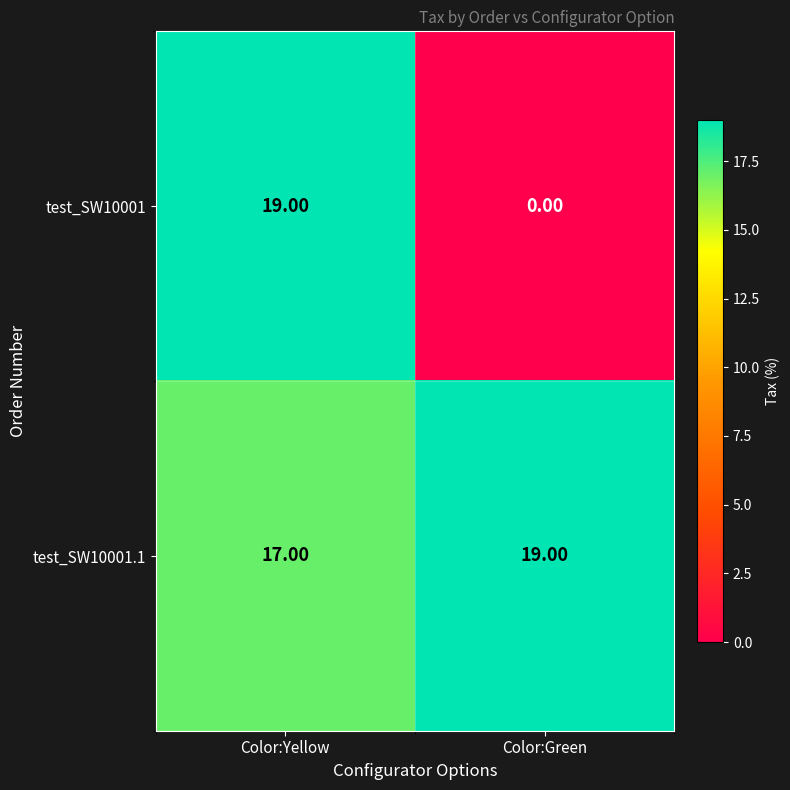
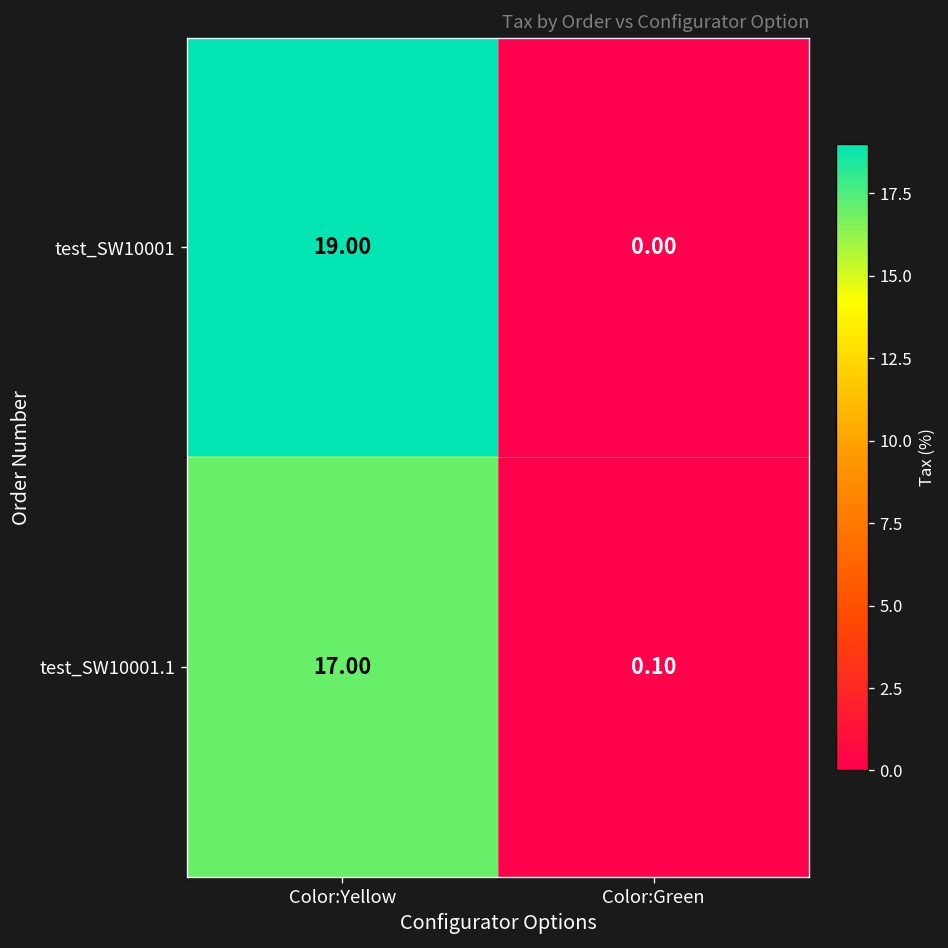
test_SW10001.1, Color:Green: 19.00 -> 0.10
